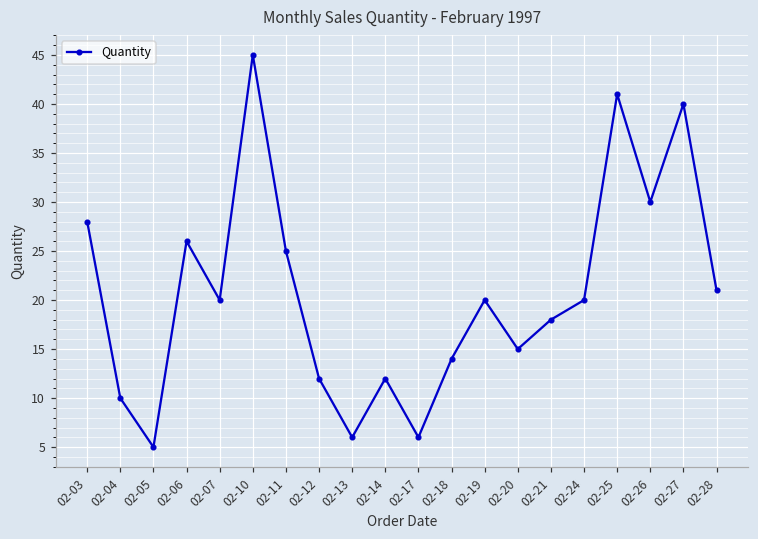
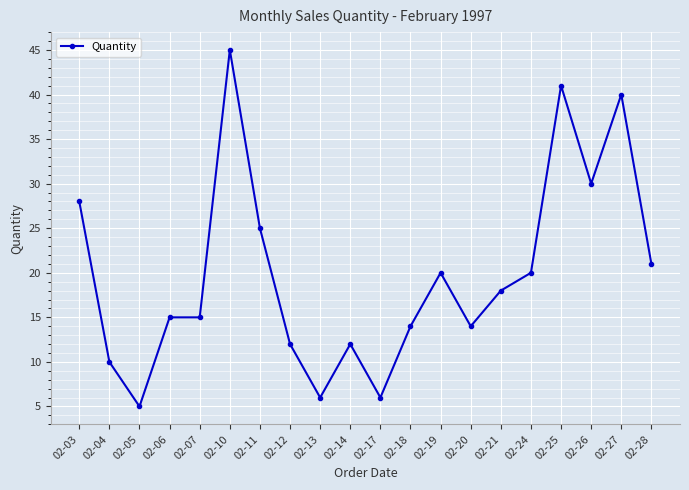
02-06: 26 -> 15
02-07: 20 -> 15
02-20: 15 -> 14
